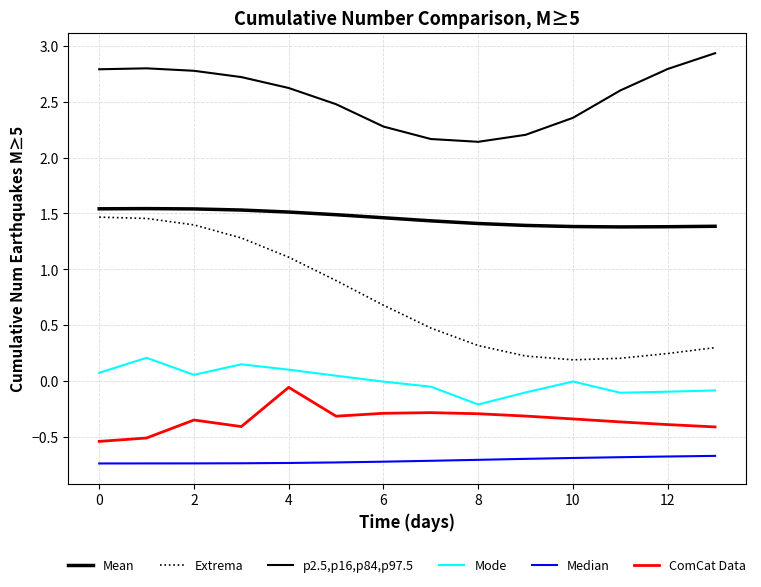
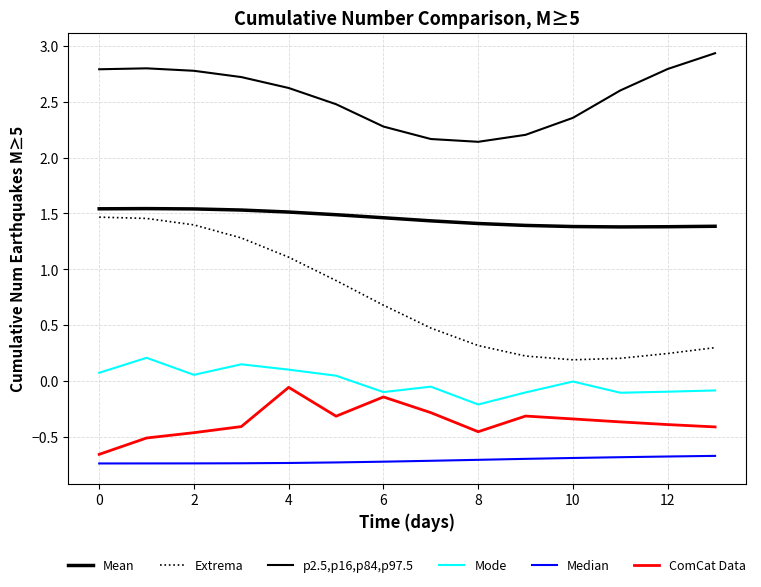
ComCat Data, 0: -0.54 -> -0.66
ComCat Data, 2: -0.35 -> -0.46
Mode, 6: 0.00 -> -0.10
ComCat Data, 6: -0.29 -> -0.14
ComCat Data, 8: -0.29 -> -0.45
